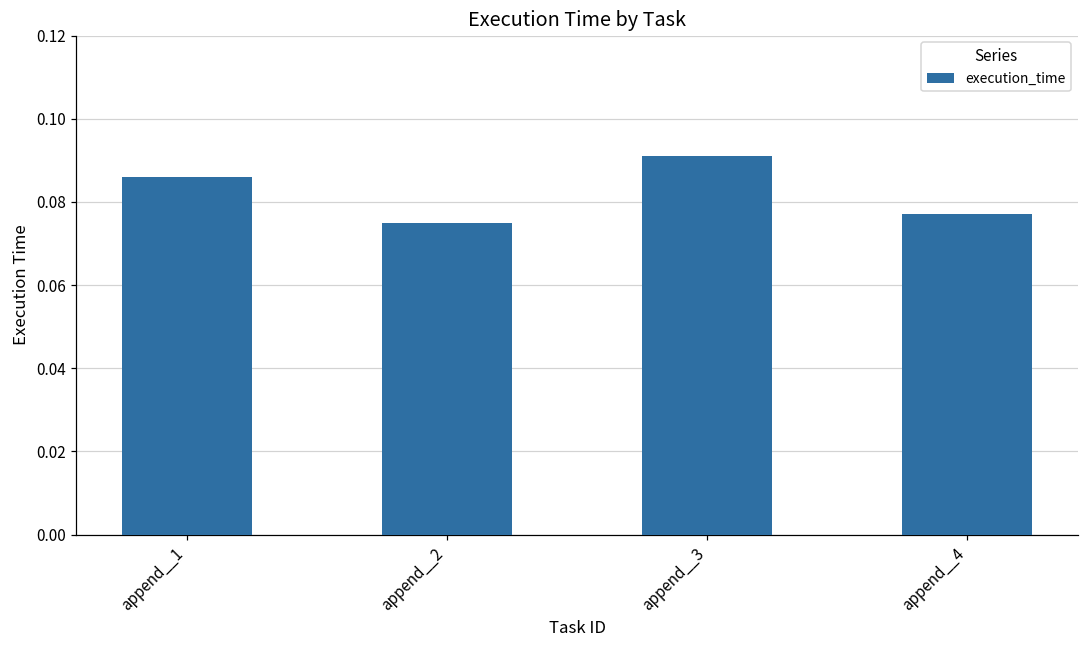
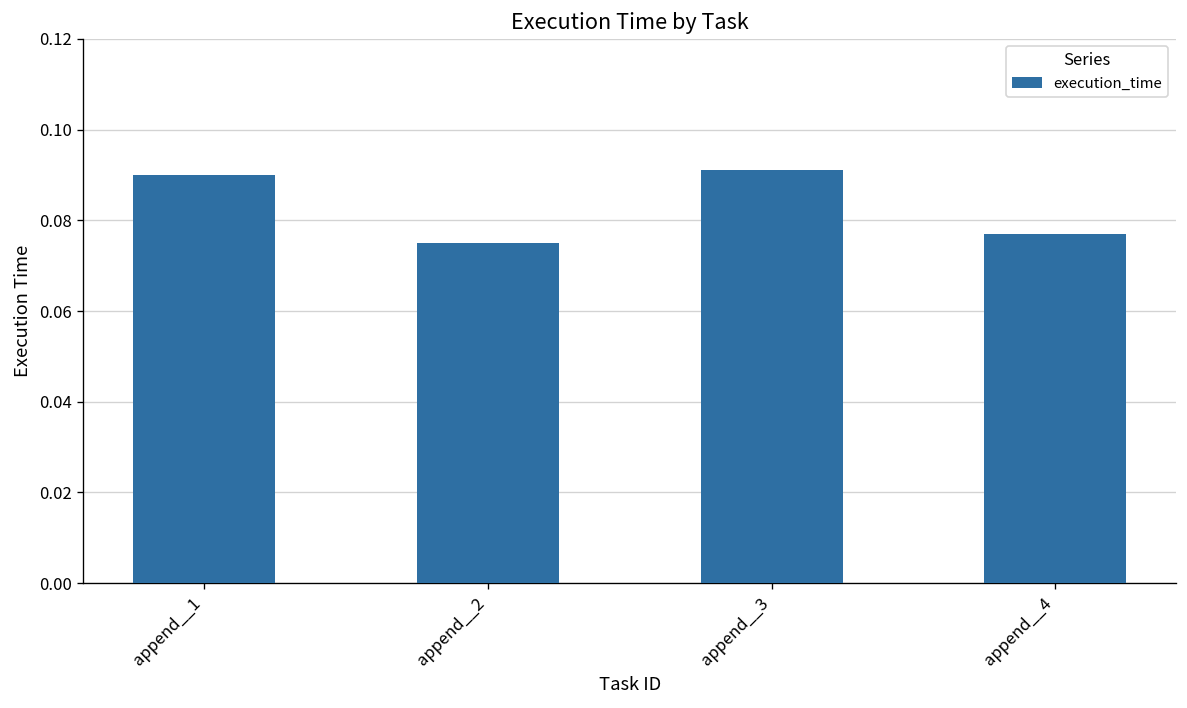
append__1: 0.086 -> 0.090
